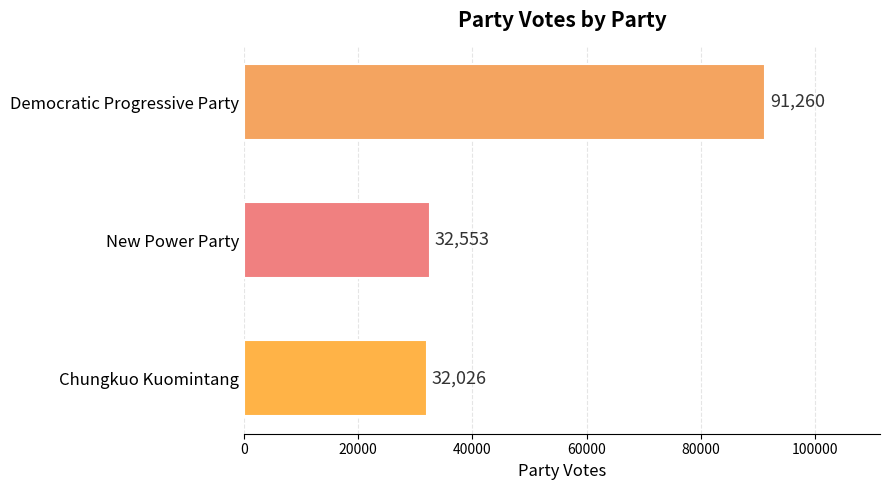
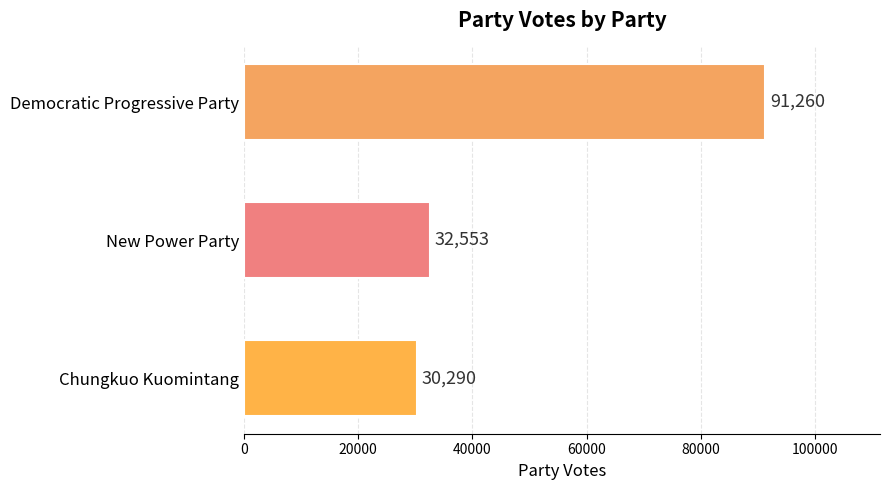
Chungkuo Kuomintang: 32,026 -> 30,290
